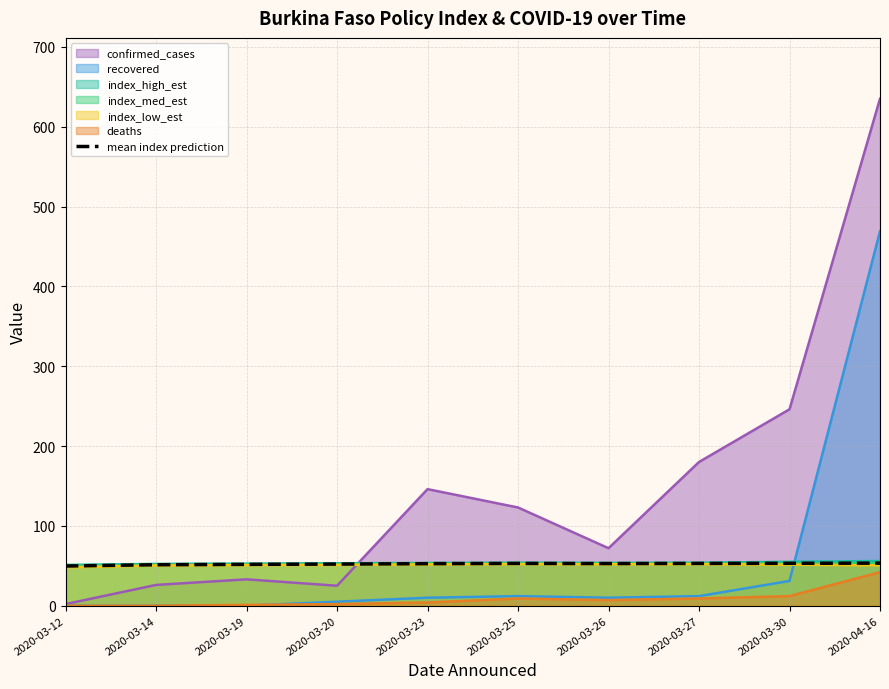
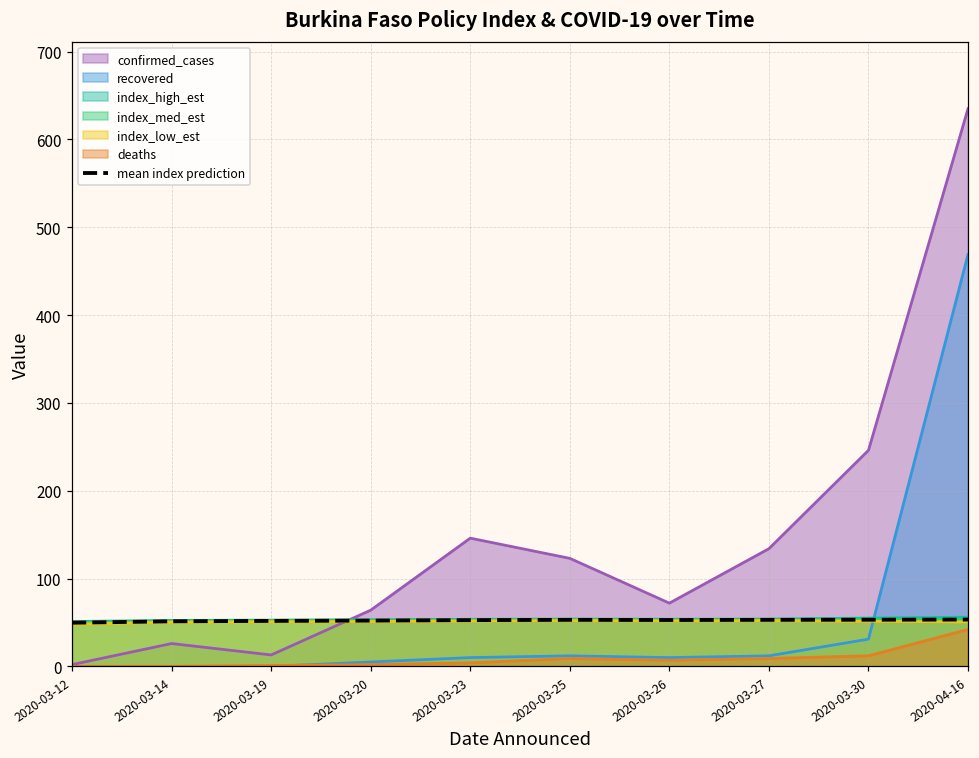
confirmed_cases, 2020-03-19: 30 -> 10
confirmed_cases, 2020-03-20: 30 -> 60
confirmed_cases, 2020-03-27: 180 -> 130
